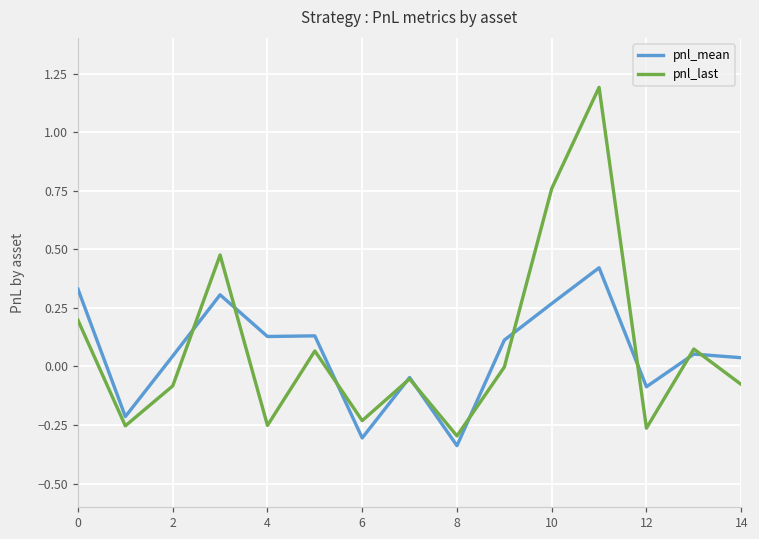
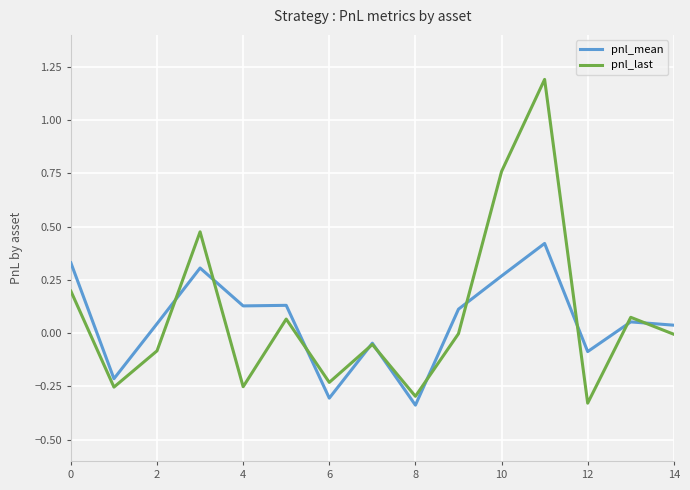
pnl_last, 12: -0.26 -> -0.33
pnl_last, 14: -0.08 -> -0.01
